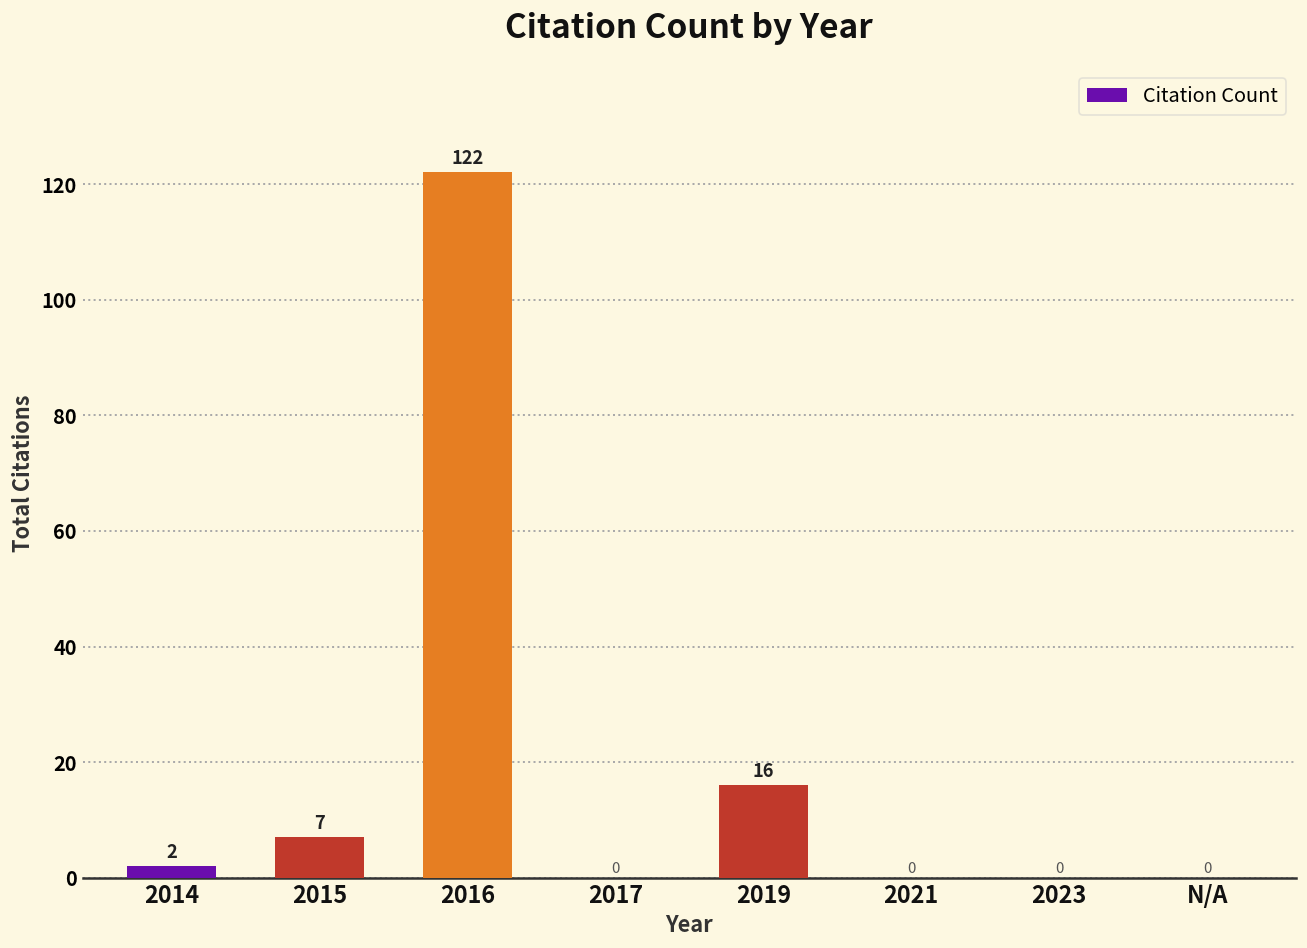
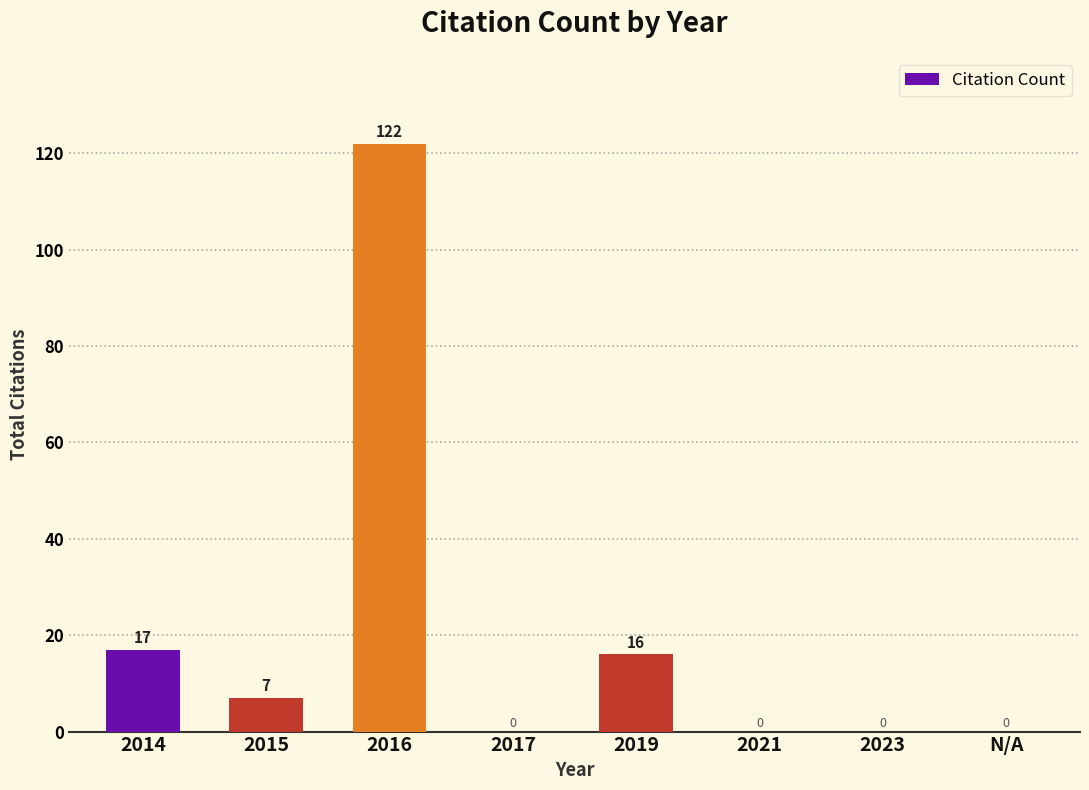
2014: 2 -> 17
